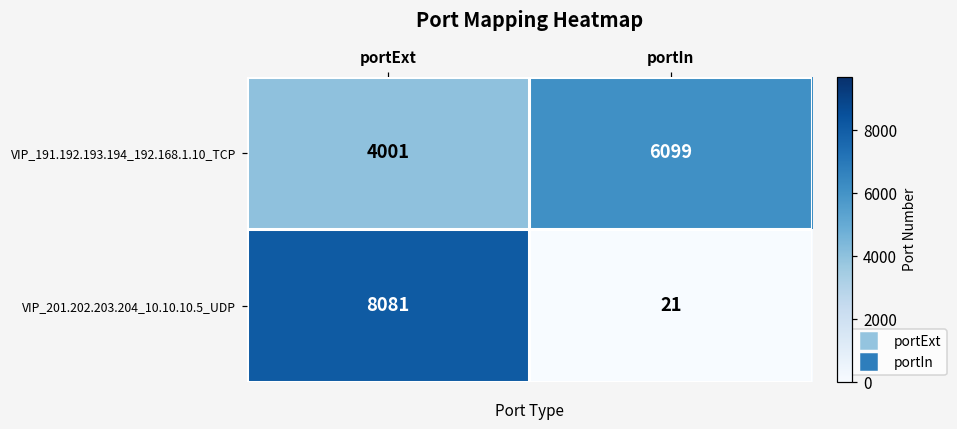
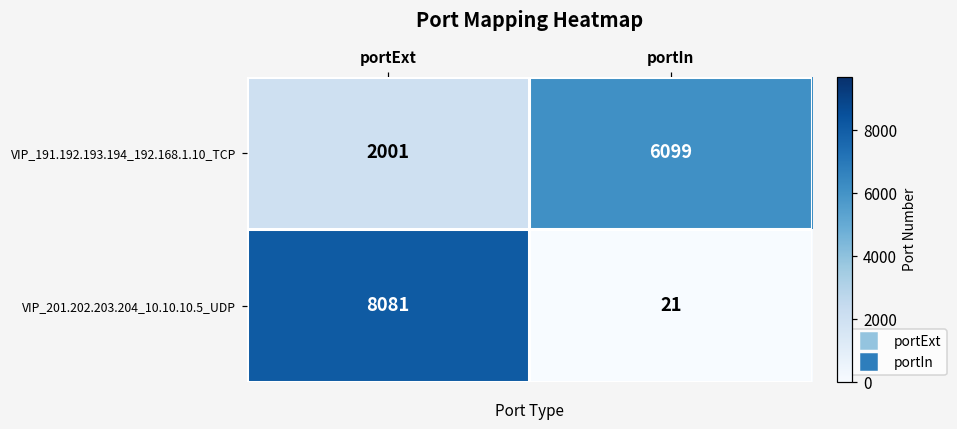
VIP_191.192.193.194_192.168.1.10_TCP, portExt: 4001 -> 2001
